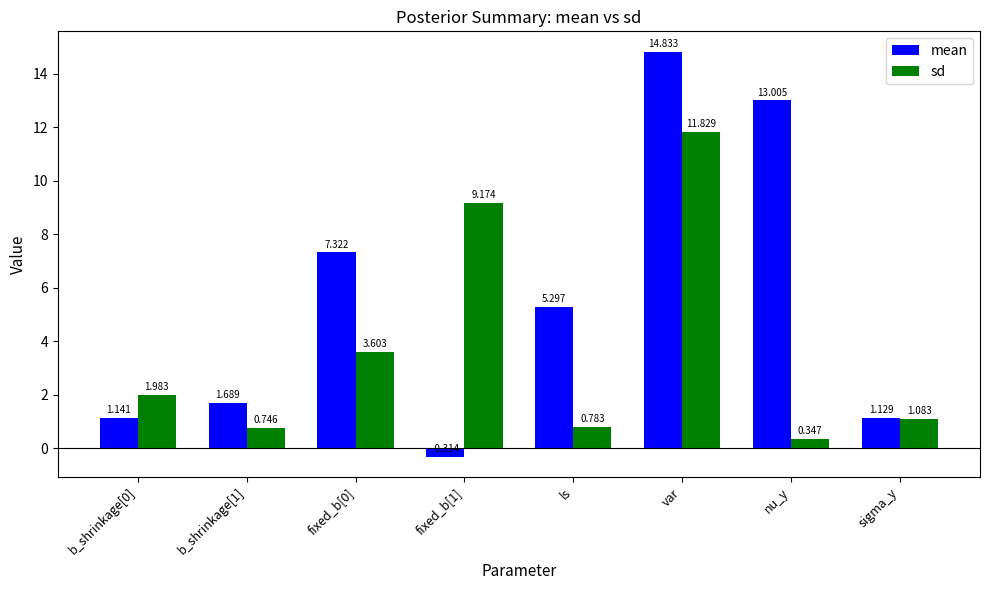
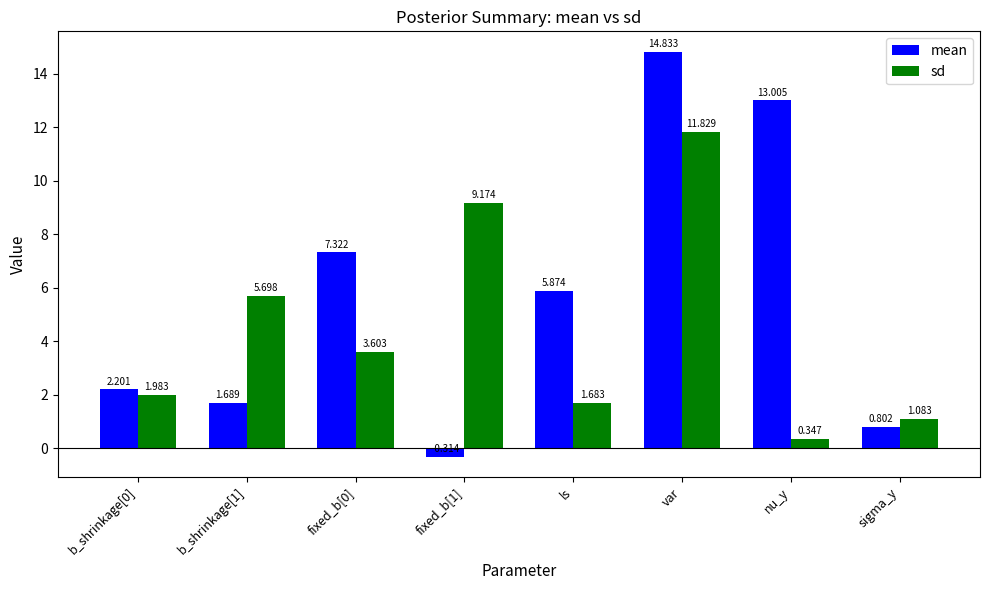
mean, b_shrinkage[0]: 1.141 -> 2.201
sd, b_shrinkage[1]: 0.746 -> 5.698
mean, ls: 5.297 -> 5.874
sd, ls: 0.783 -> 1.683
mean, sigma_y: 1.129 -> 0.802
